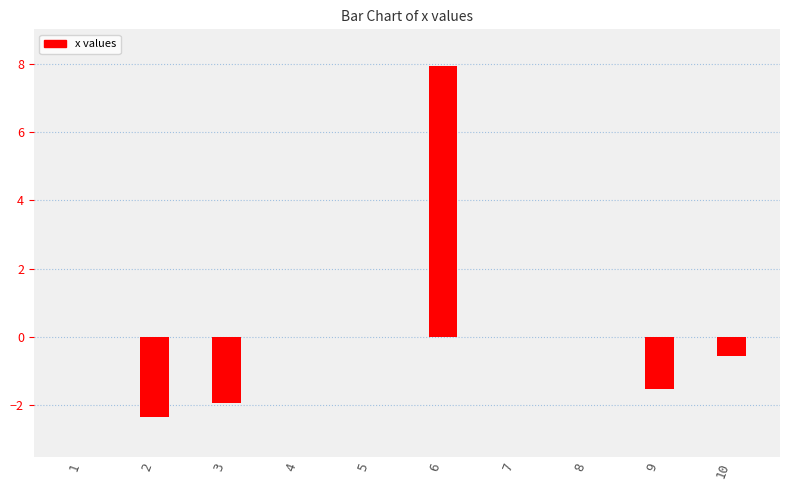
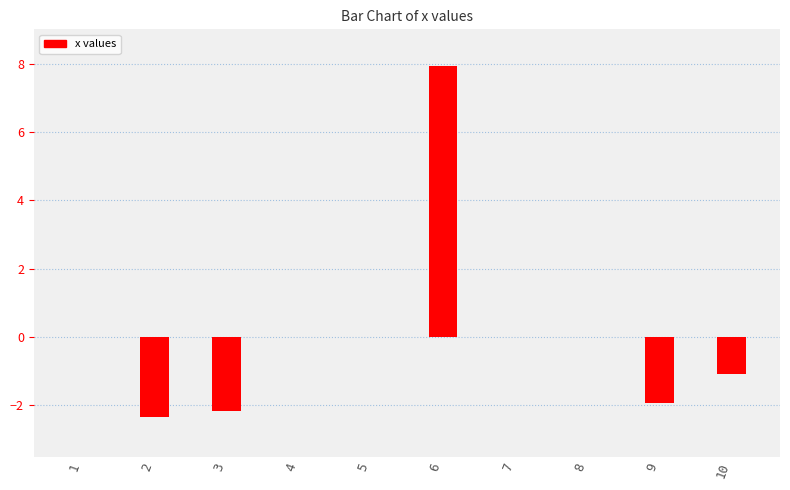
3: -1.9 -> -2.2
9: -1.5 -> -1.9
10: -0.6 -> -1.1
